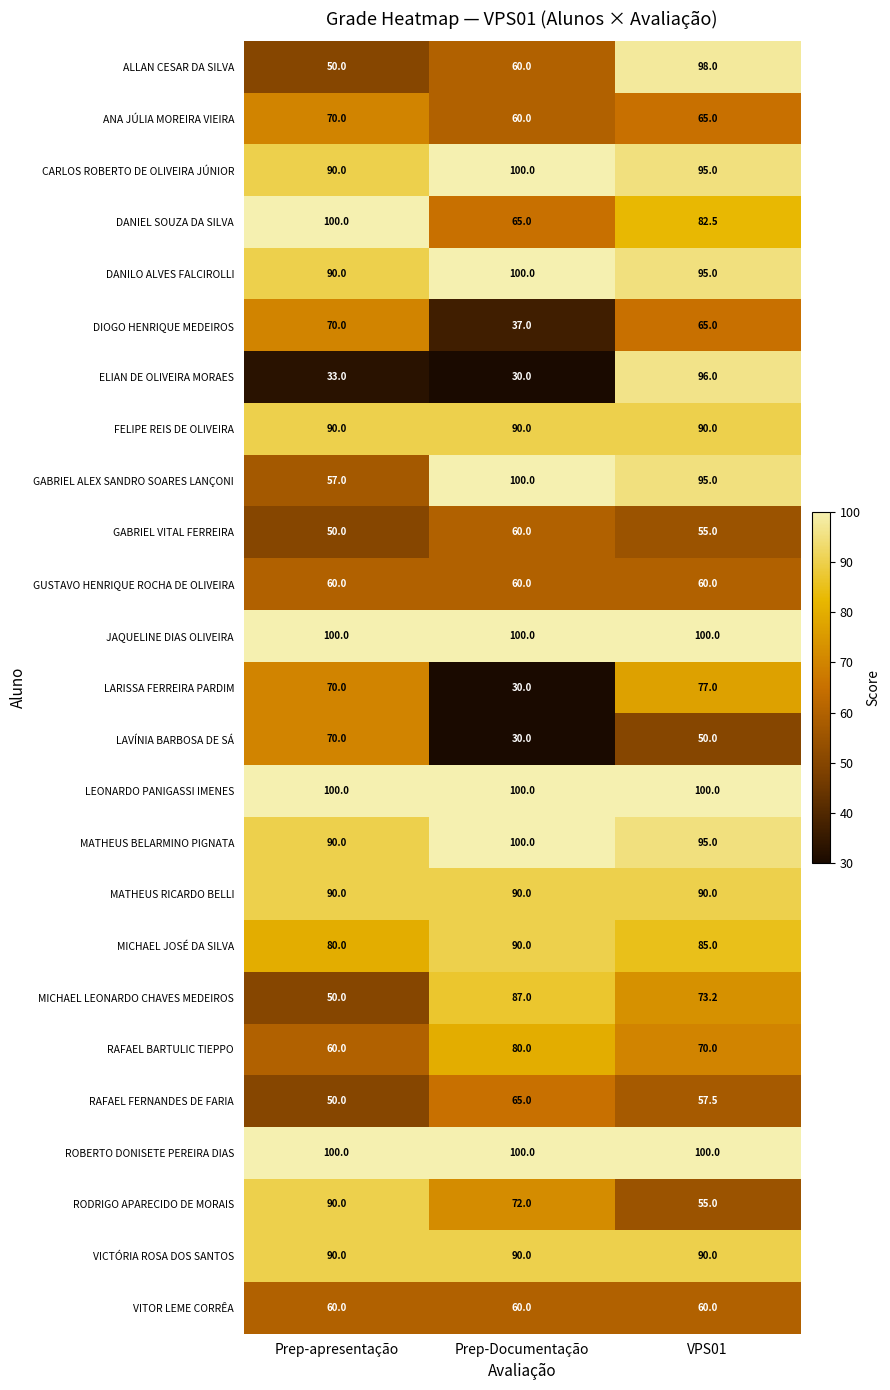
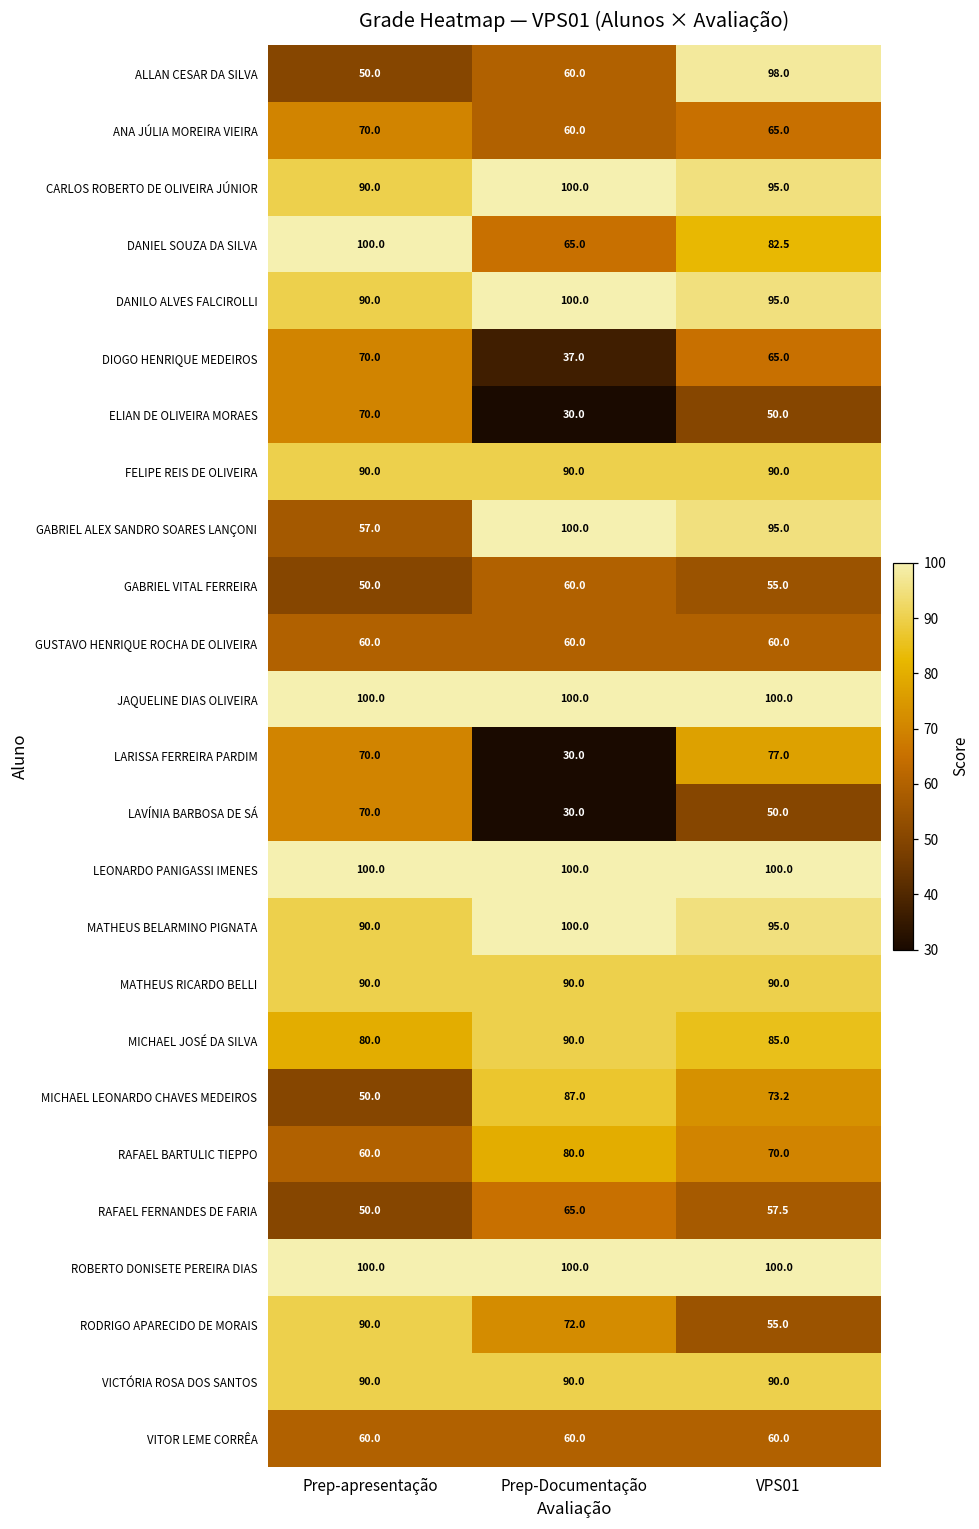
ELIAN DE OLIVEIRA MORAES, Prep-apresentação: 33.0 -> 70.0
ELIAN DE OLIVEIRA MORAES, VPS01: 96.0 -> 50.0
